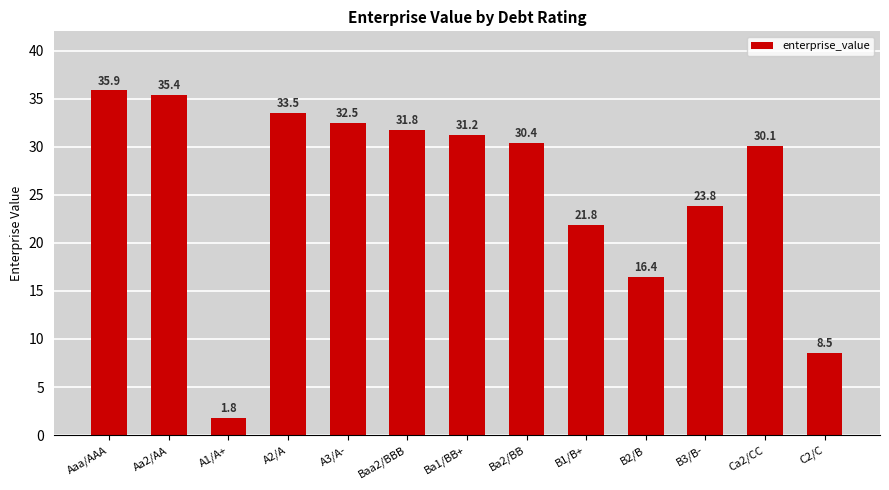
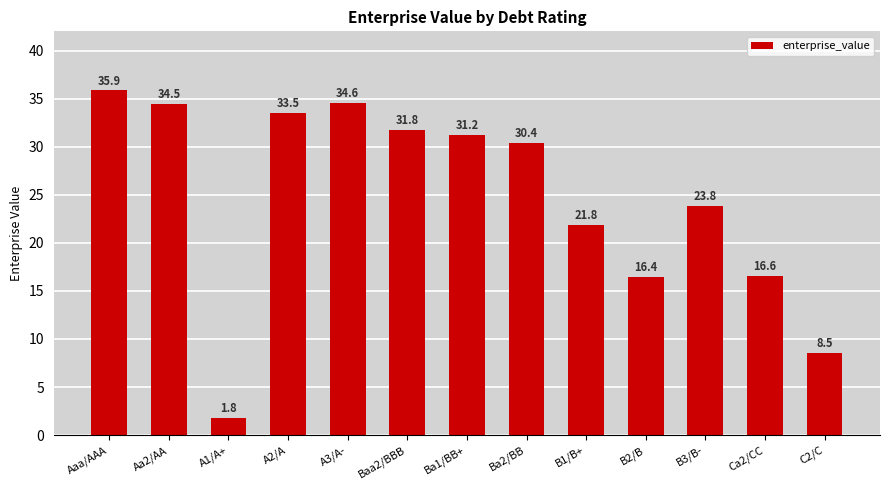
Aa2/AA: 35.4 -> 34.5
A3/A-: 32.5 -> 34.6
Ca2/CC: 30.1 -> 16.6
